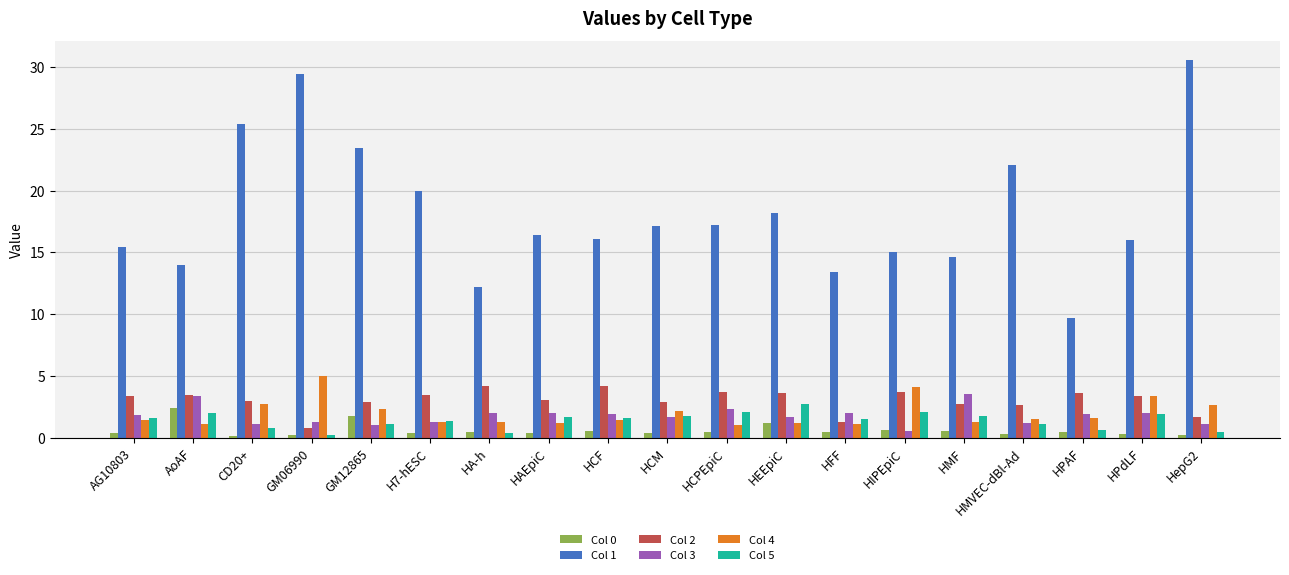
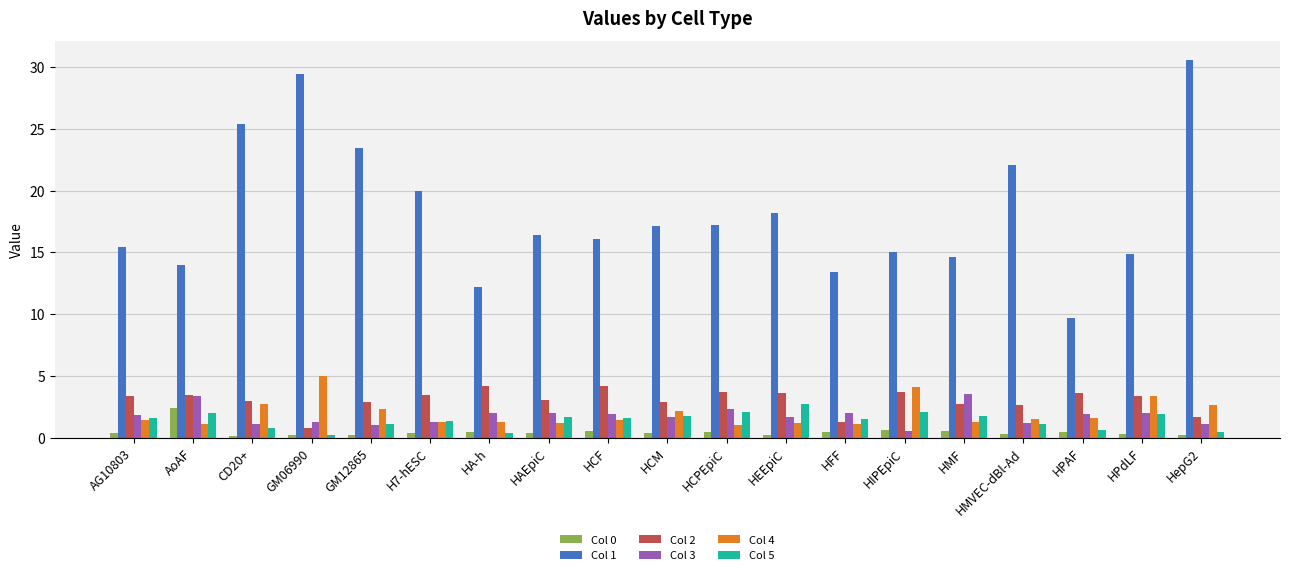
Col 0, GM12865: 1.7 -> 0.2
Col 0, HEEpiC: 1.2 -> 0.2
Col 1, HPdLF: 16.0 -> 14.9
